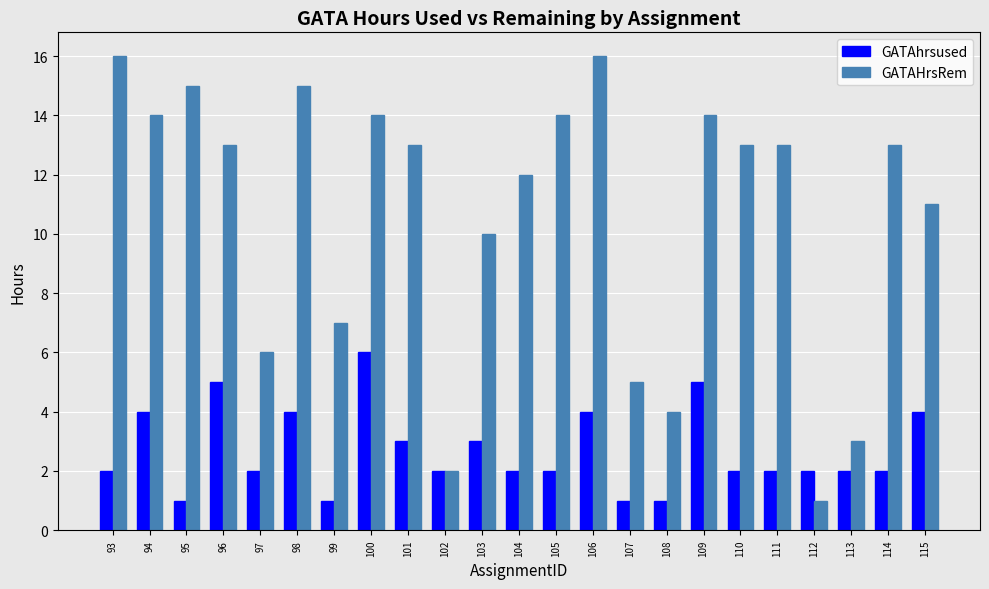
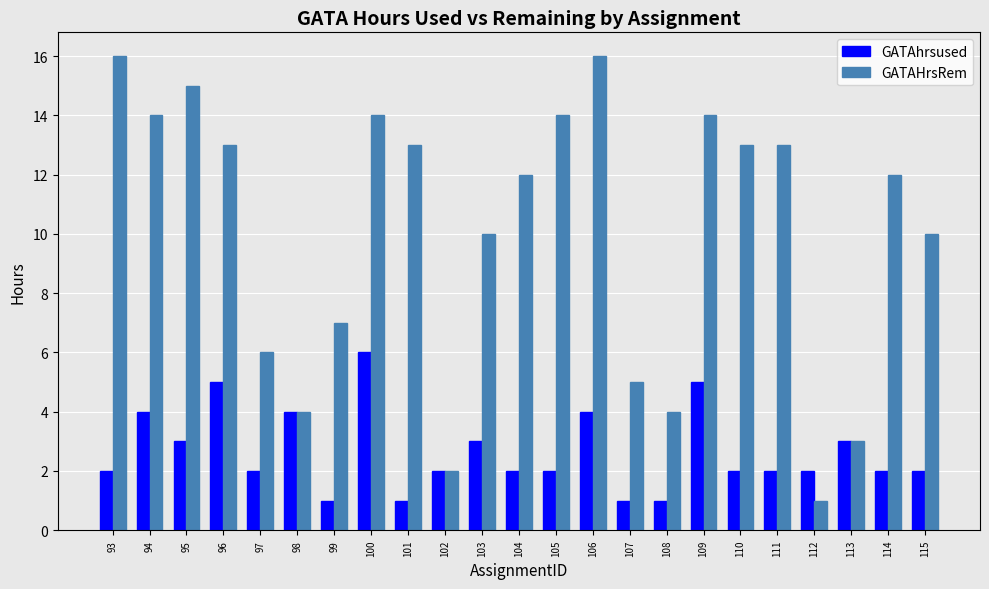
GATAhrsused, 95: 1 -> 3
GATAHrsRem, 98: 15 -> 4
GATAhrsused, 101: 3 -> 1
GATAhrsused, 113: 2 -> 3
GATAHrsRem, 114: 13 -> 12
GATAhrsused, 115: 4 -> 2
GATAHrsRem, 115: 11 -> 10
